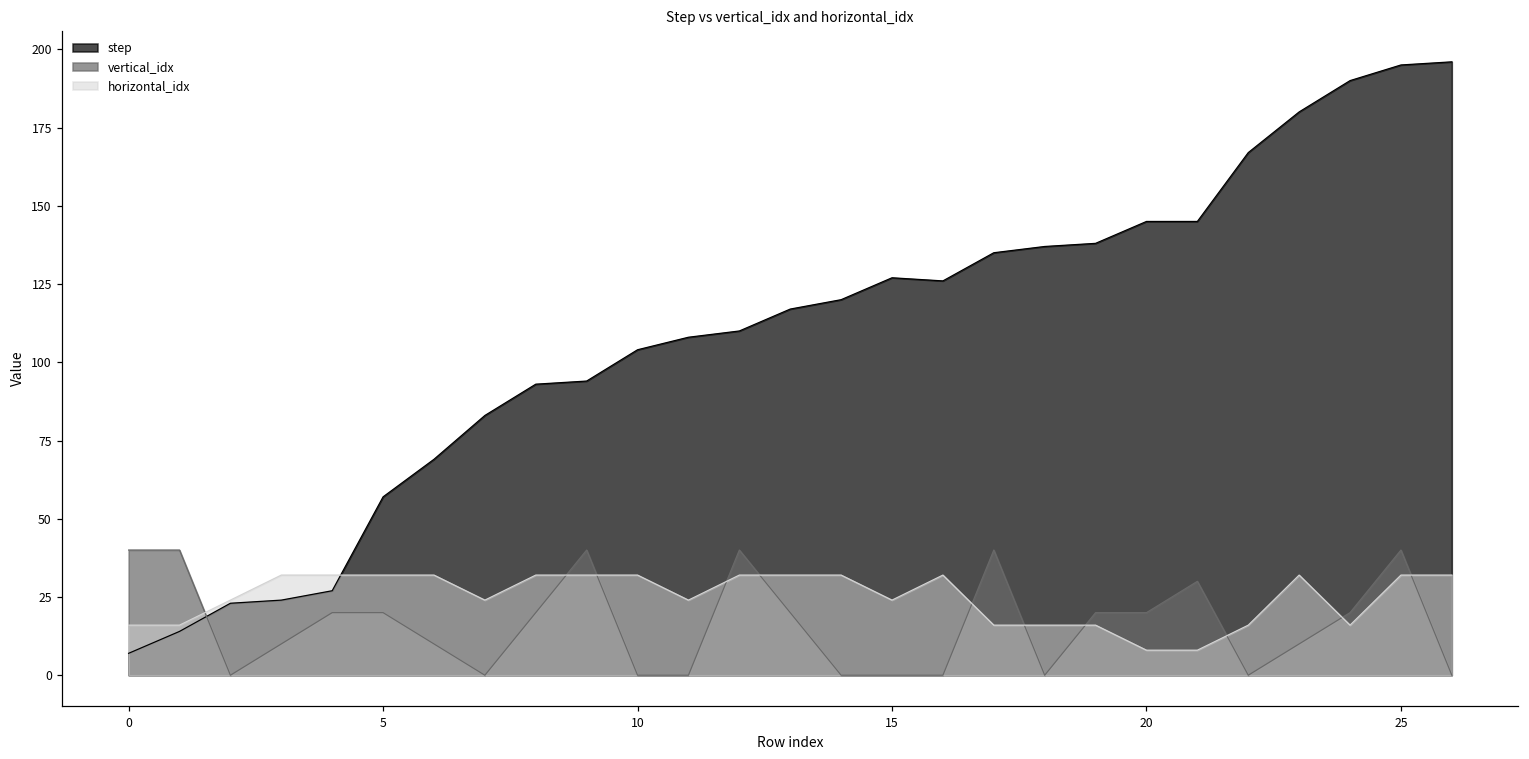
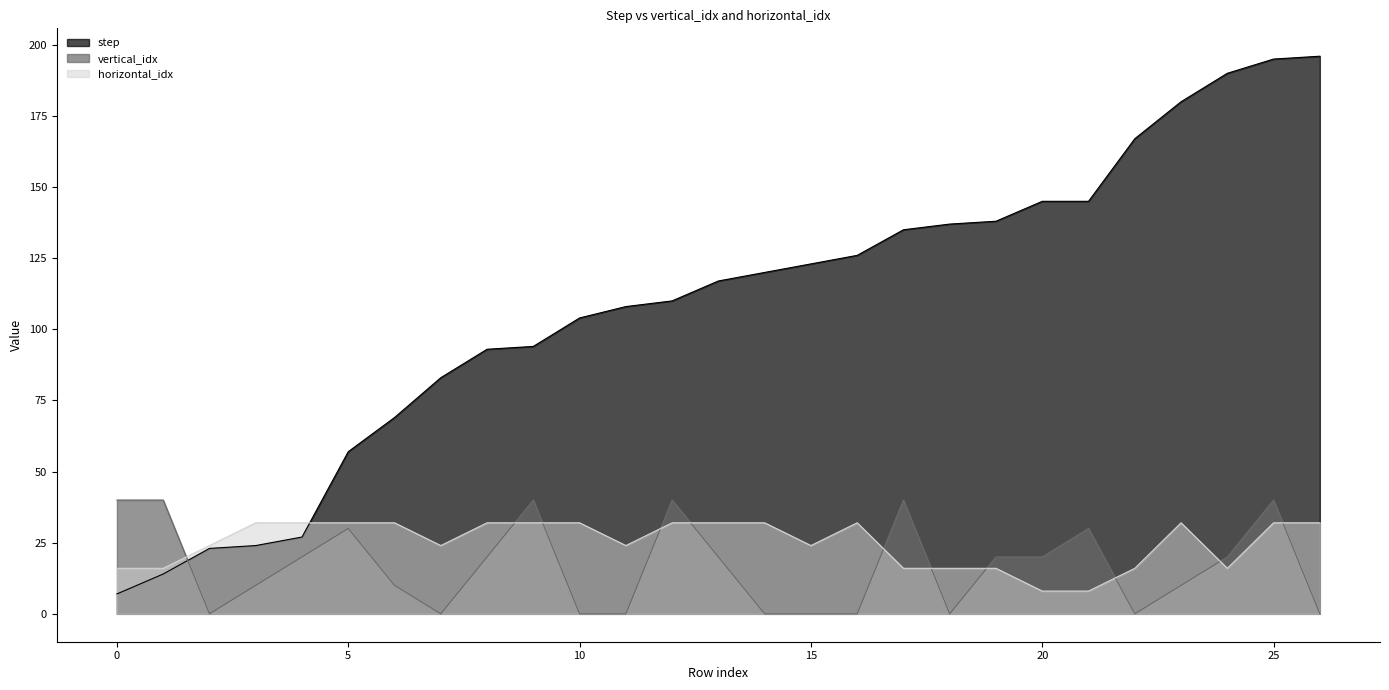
vertical_idx, 5: 20 -> 30
step, 15: 127 -> 123
